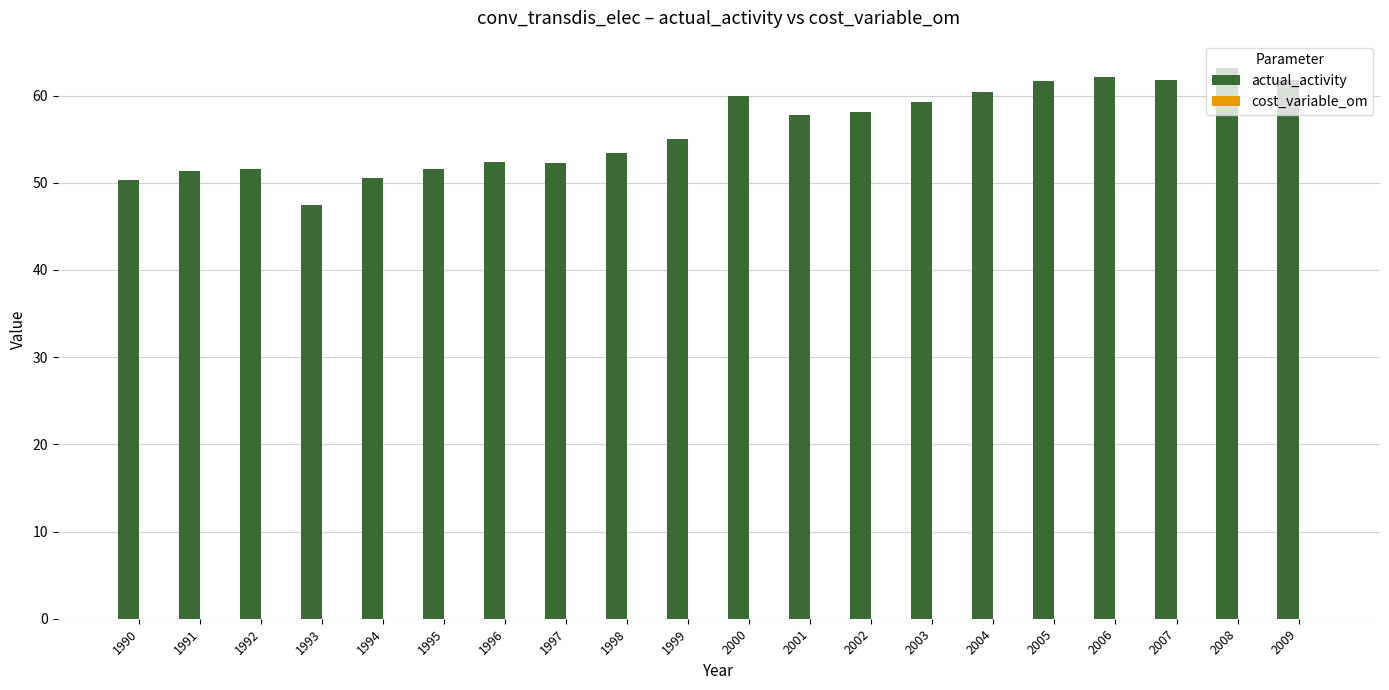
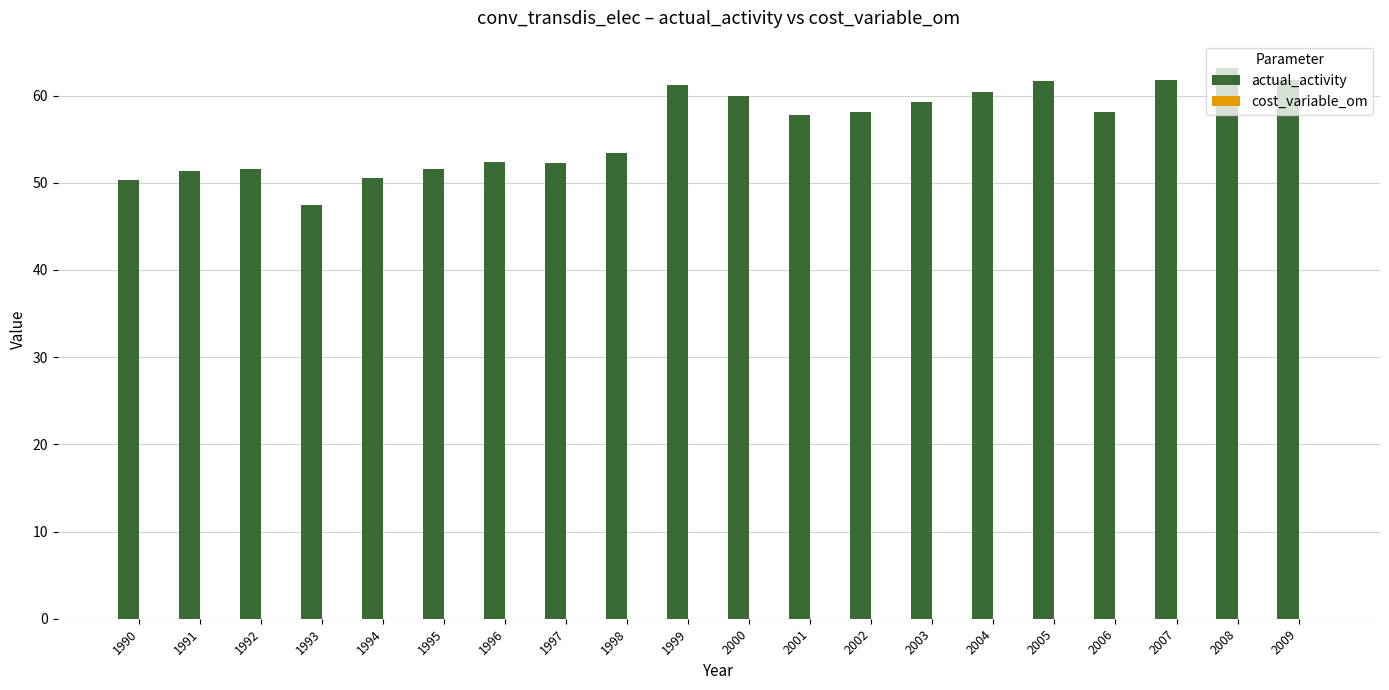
actual_activity, 1999: 55 -> 61
actual_activity, 2006: 62 -> 58
